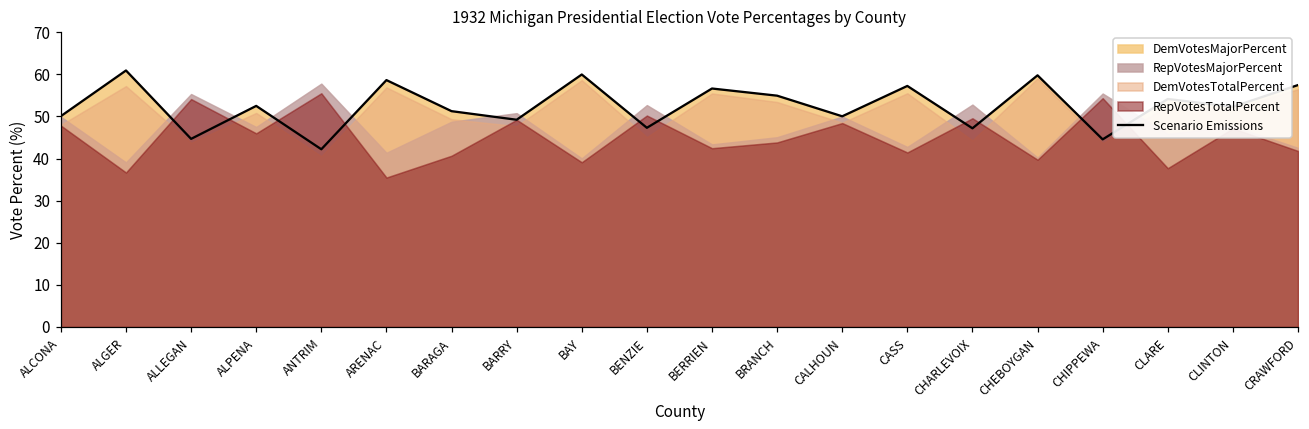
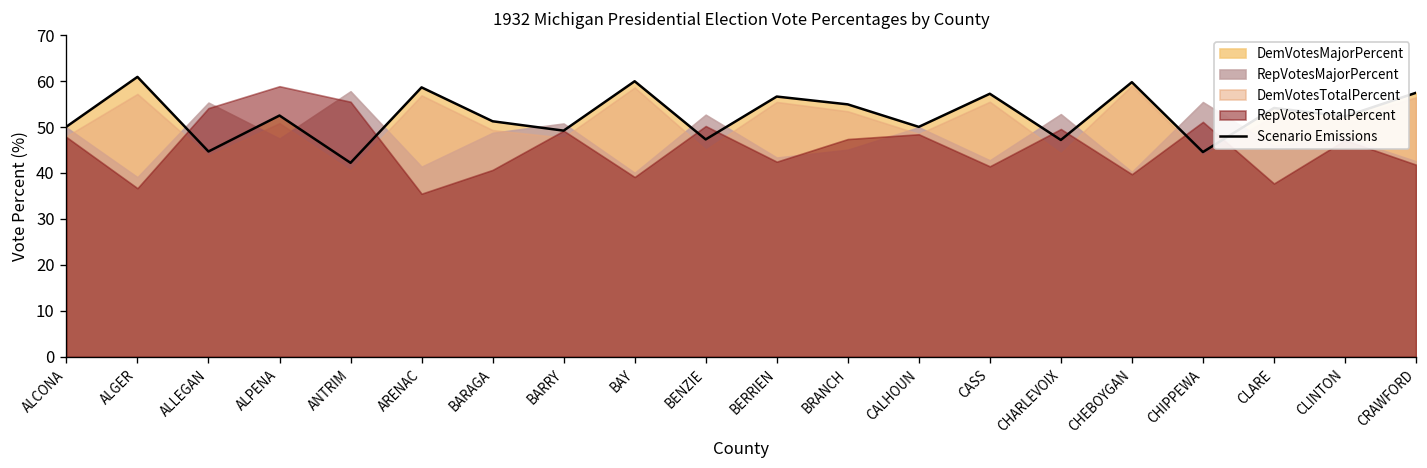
RepVotesTotalPercent, ALPENA: 46 -> 59
RepVotesTotalPercent, BRANCH: 44 -> 47
RepVotesTotalPercent, CHIPPEWA: 54 -> 51
